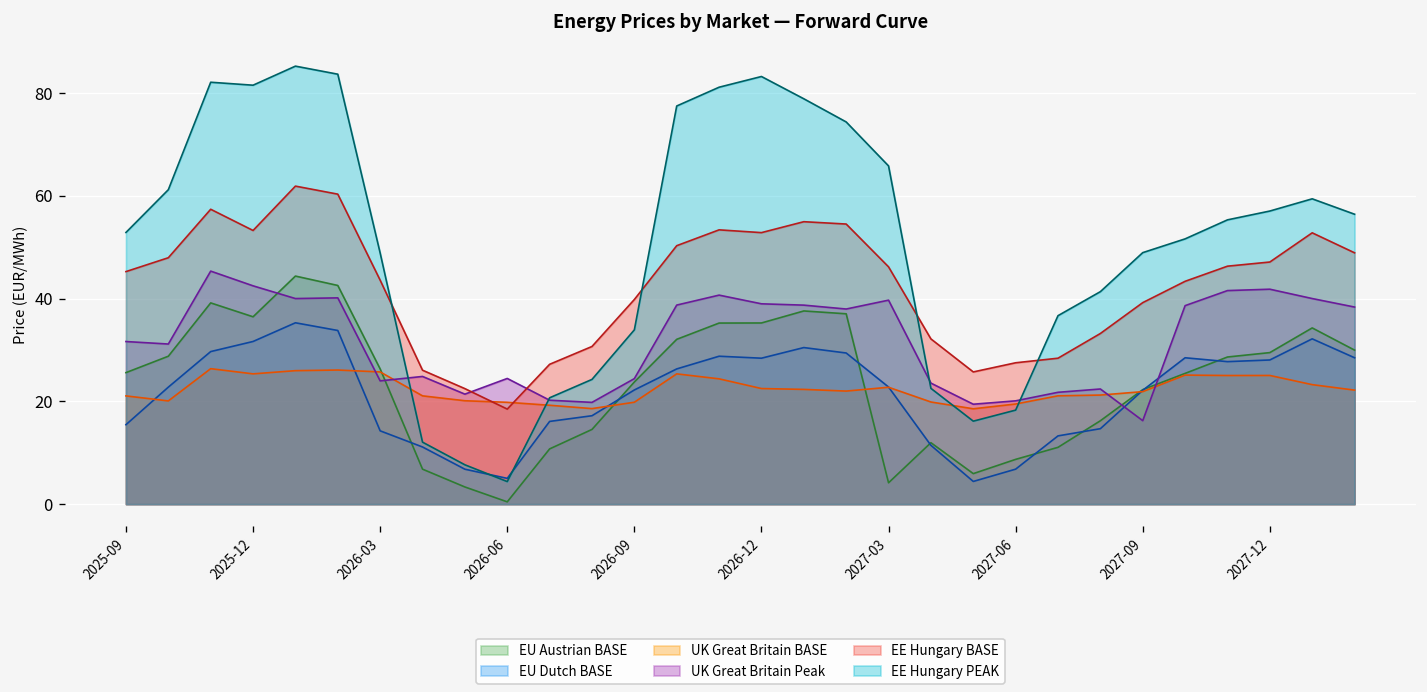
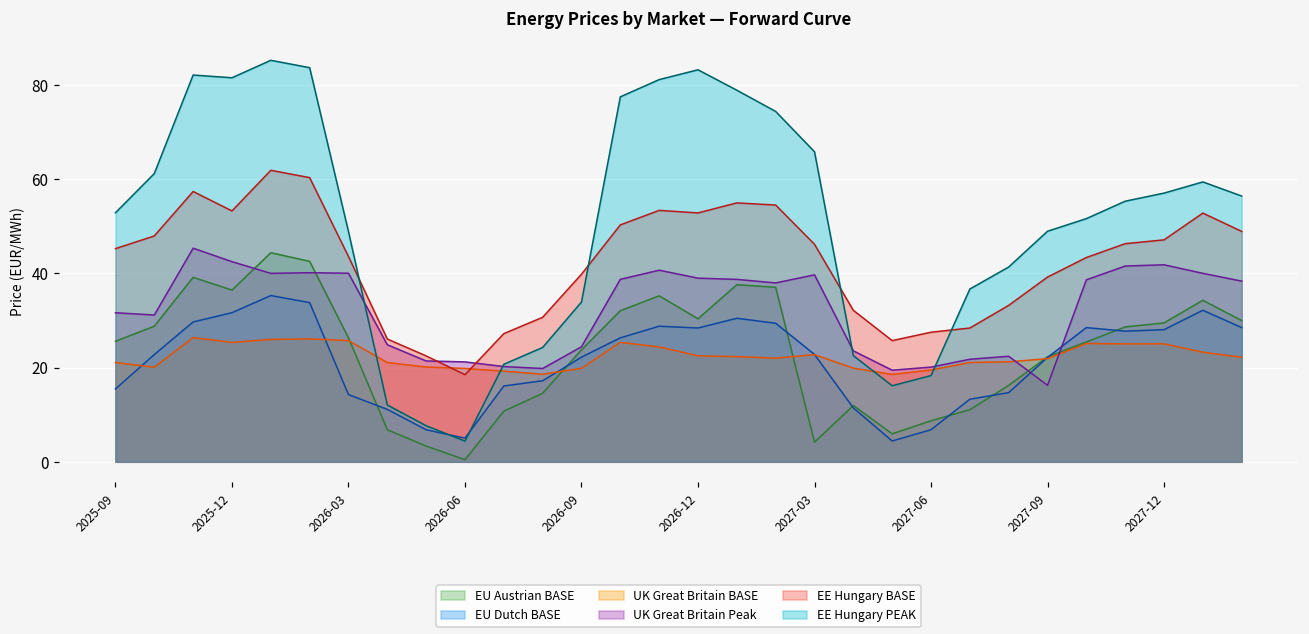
UK Great Britain Peak, 2026-03: 24 -> 40
UK Great Britain Peak, 2026-06: 24 -> 21
EU Austrian BASE, 2026-12: 35 -> 30
